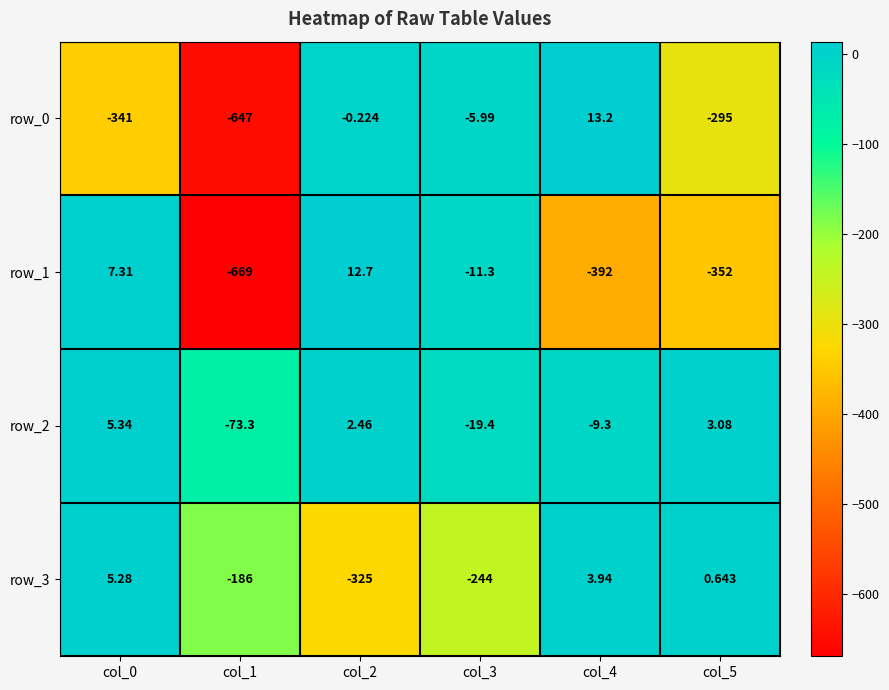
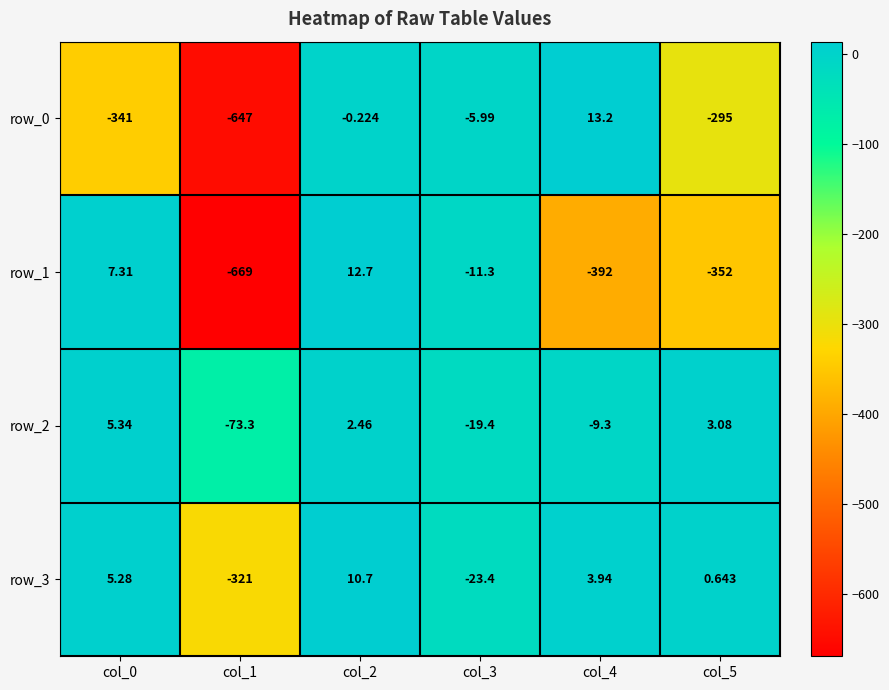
row_3, col_1: -186 -> -321
row_3, col_2: -325 -> 10.7
row_3, col_3: -244 -> -23.4
